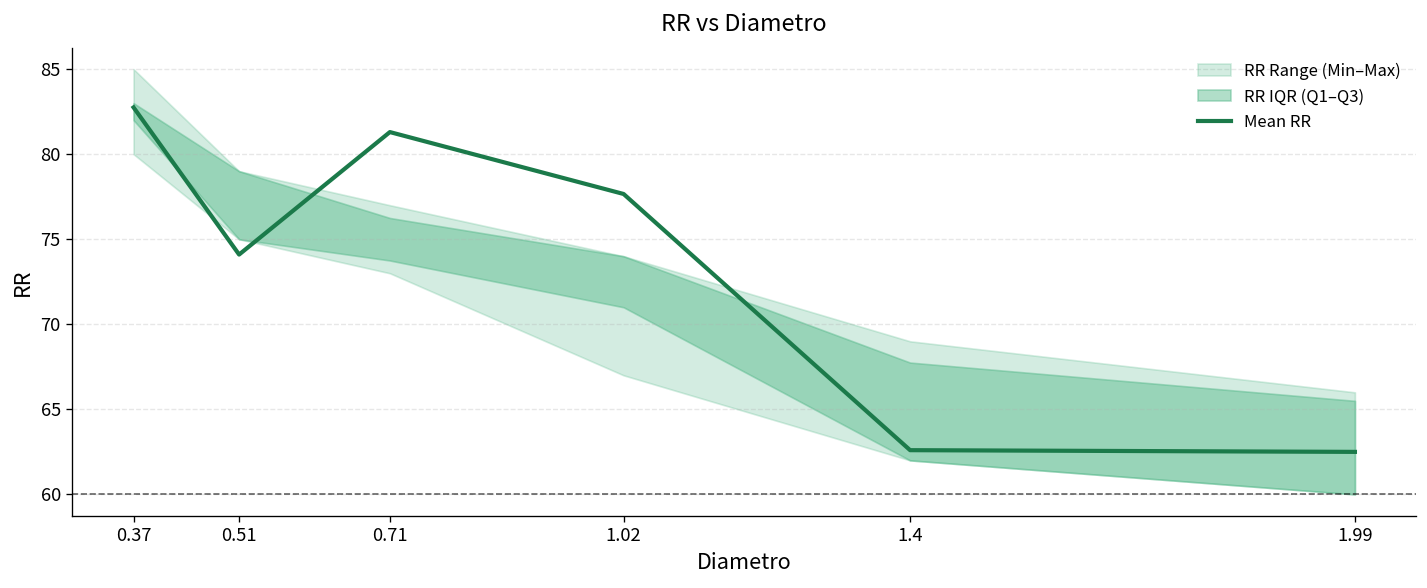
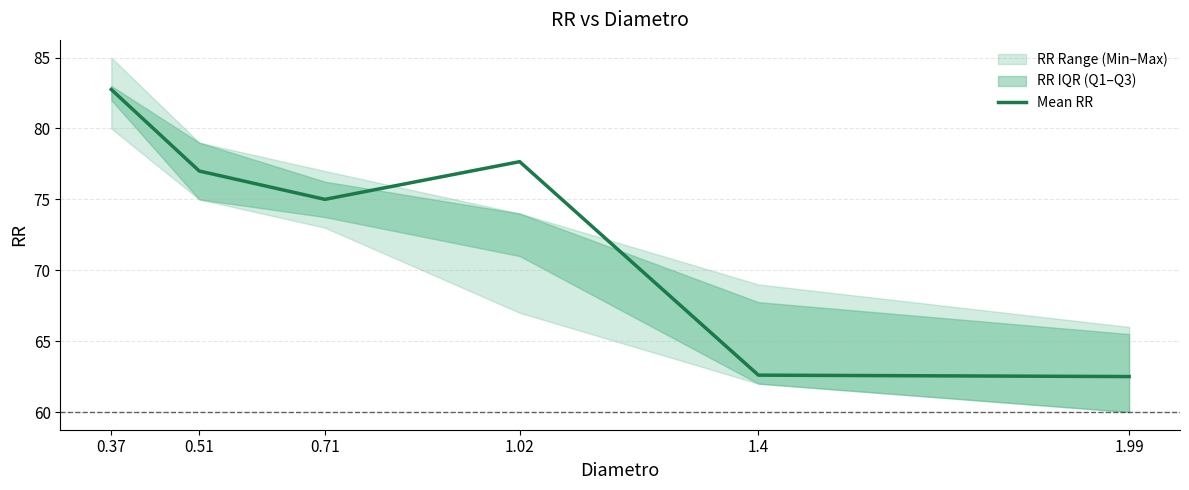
Mean RR, 0.51: 74.1 -> 77.0
Mean RR, 0.71: 81.3 -> 75.0
